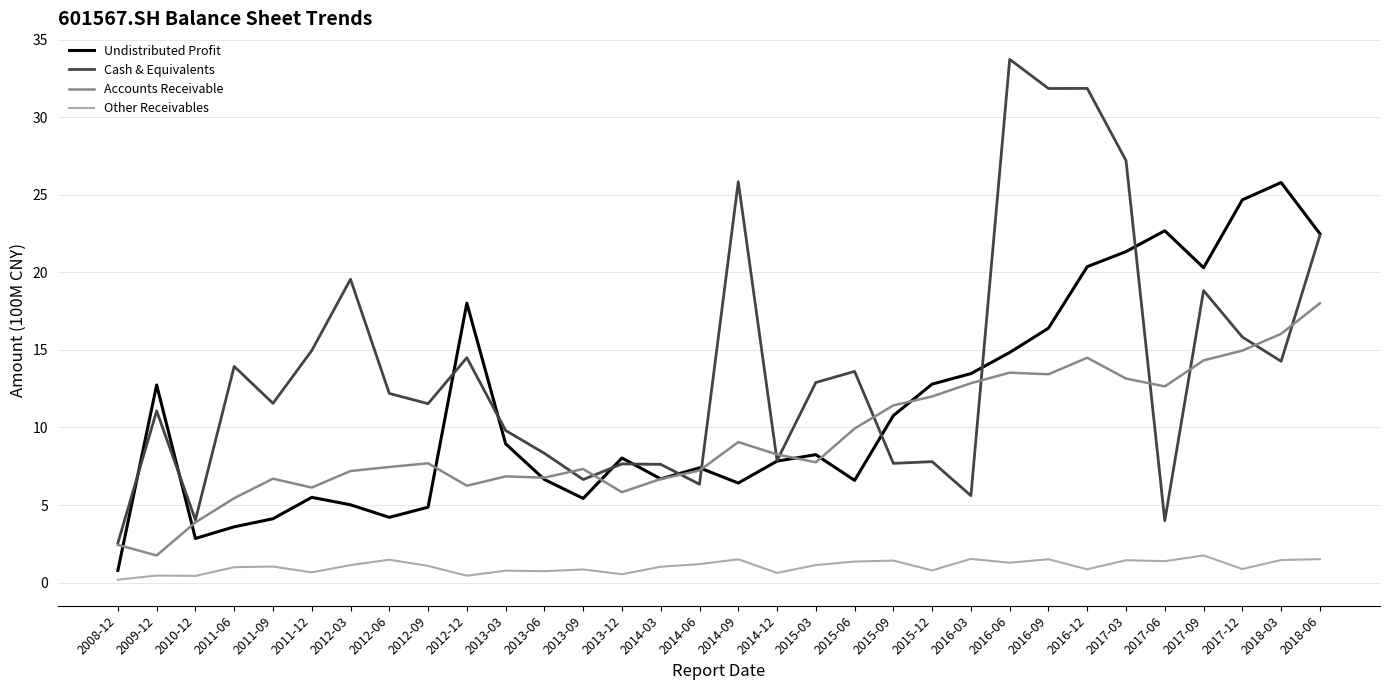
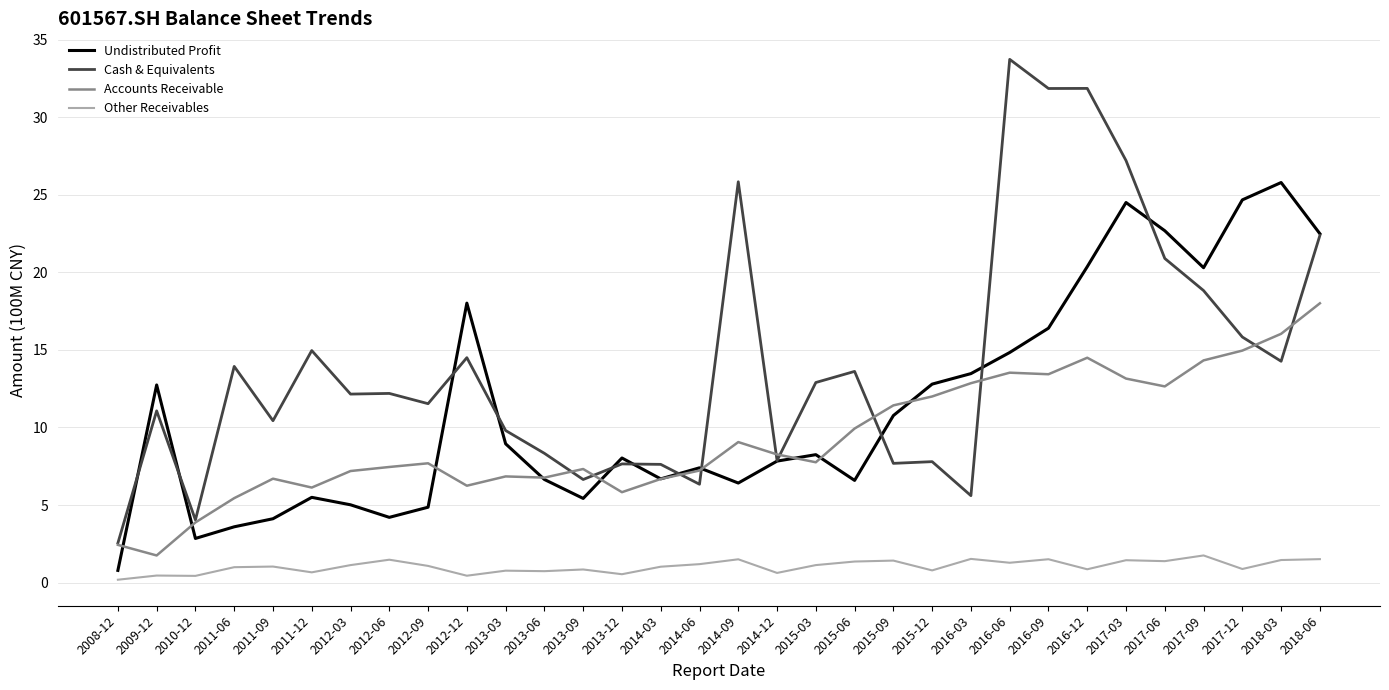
Cash & Equivalents, 2011-09: 11.6 -> 10.4
Cash & Equivalents, 2012-03: 19.6 -> 12.1
Undistributed Profit, 2017-03: 21.3 -> 24.5
Cash & Equivalents, 2017-06: 4.0 -> 20.9
